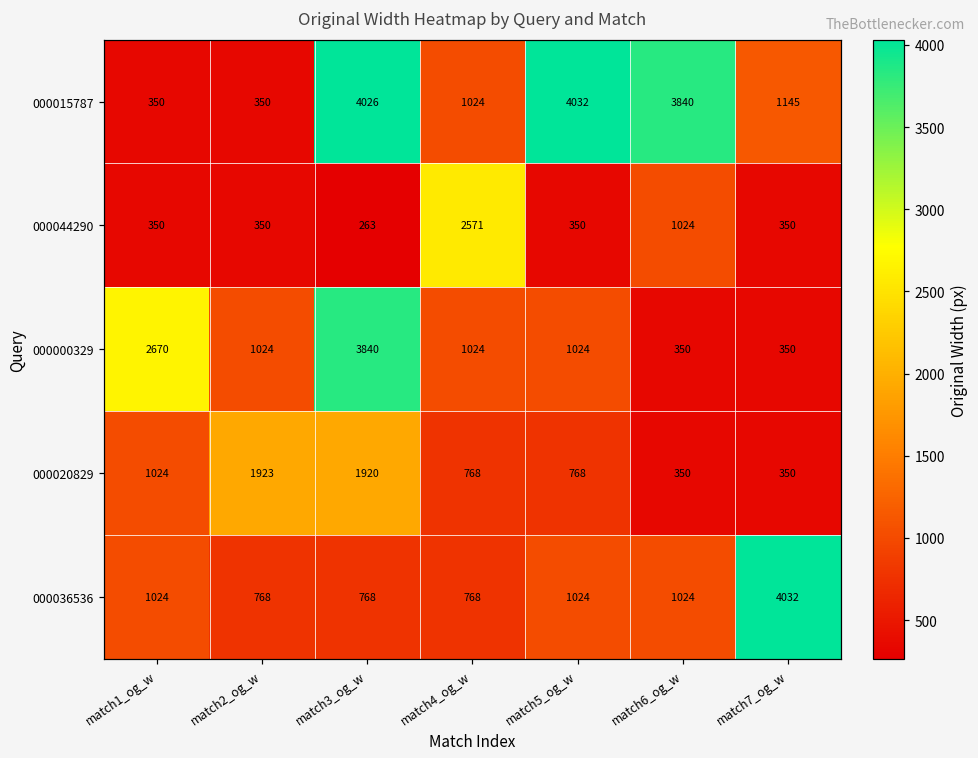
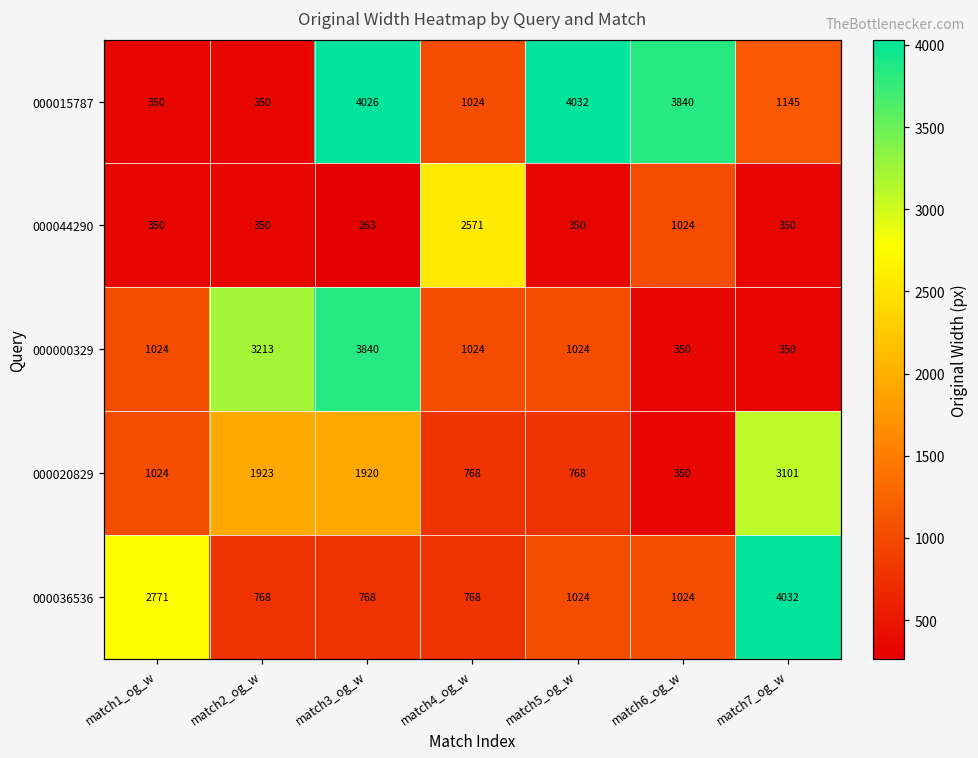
000000329, match1_og_w: 2670 -> 1024
000000329, match2_og_w: 1024 -> 3213
000020829, match7_og_w: 350 -> 3101
000036536, match1_og_w: 1024 -> 2771
